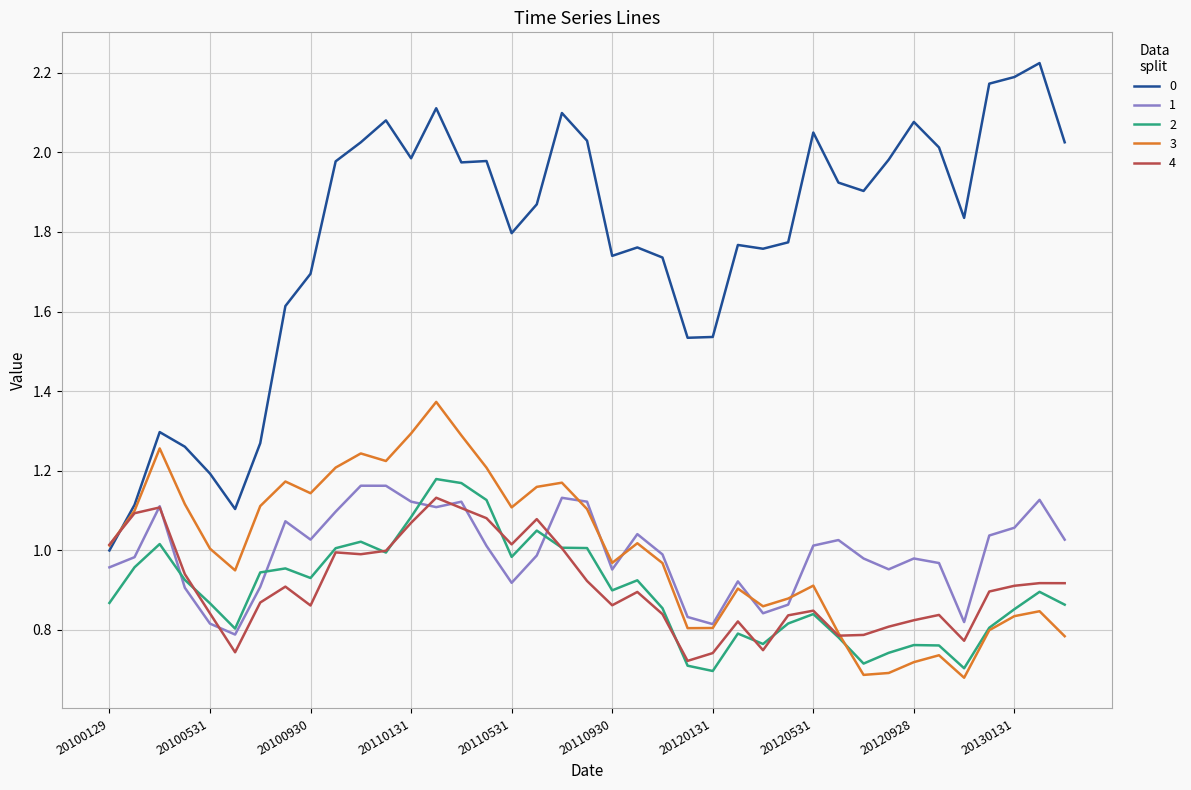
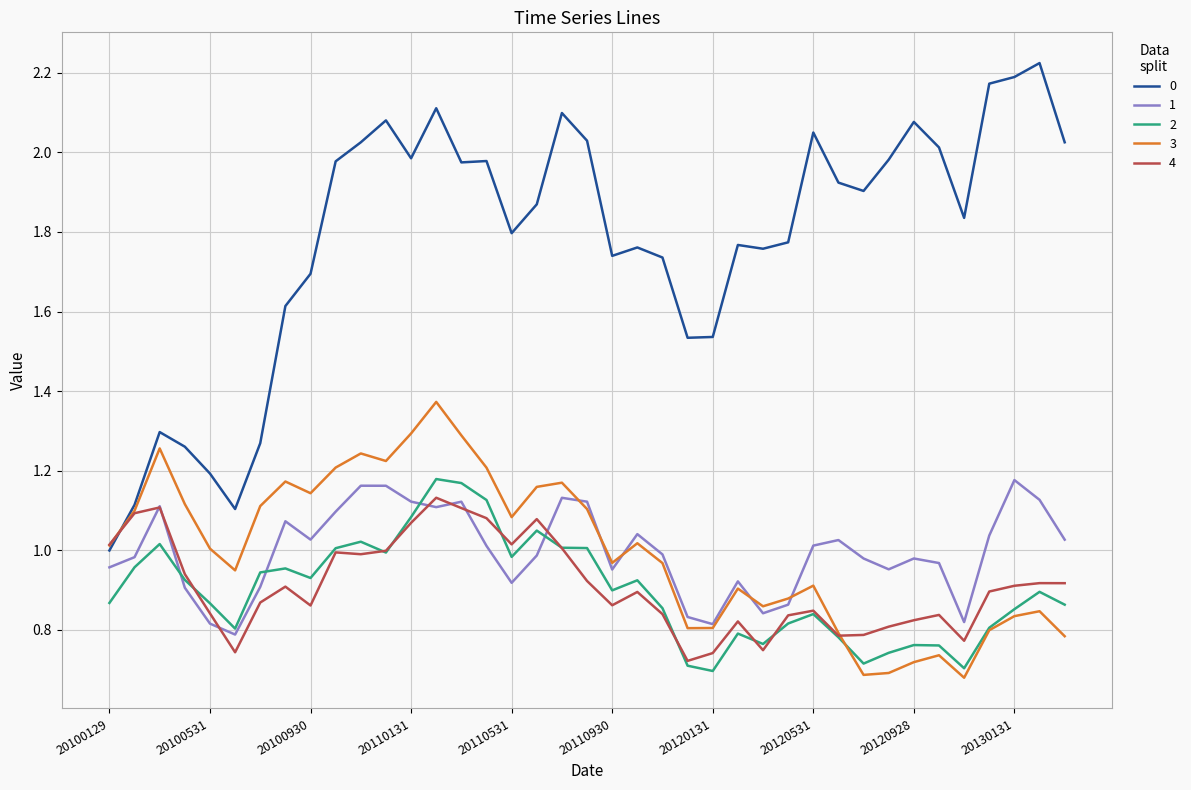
3, 20110531: 1.11 -> 1.08
1, 20130131: 1.06 -> 1.18
